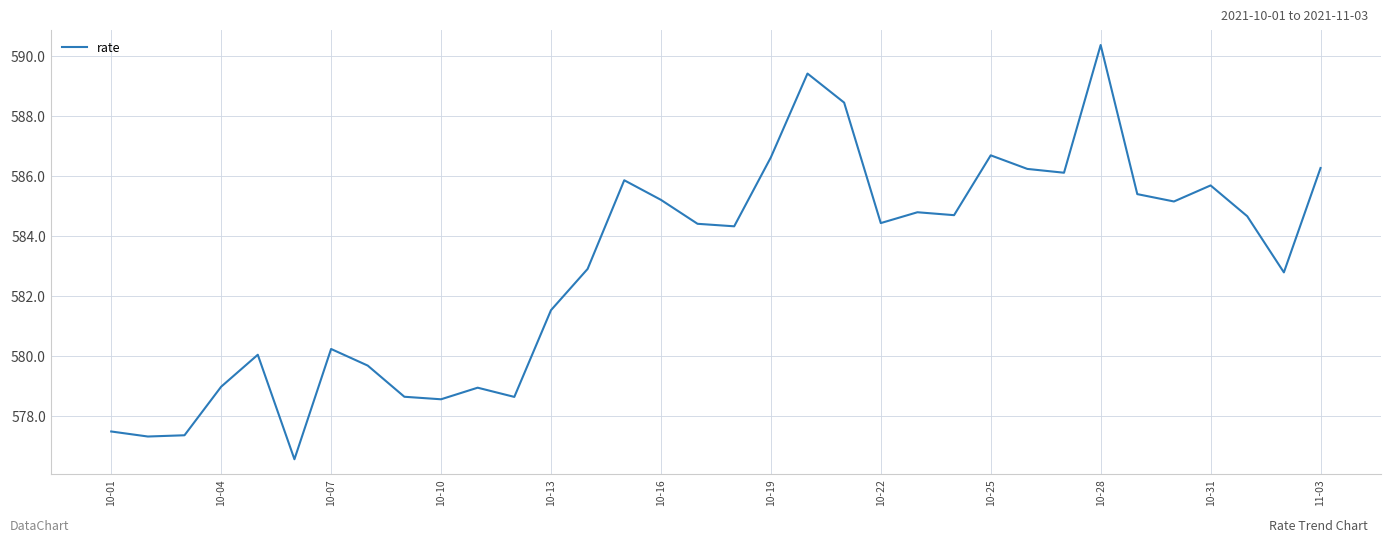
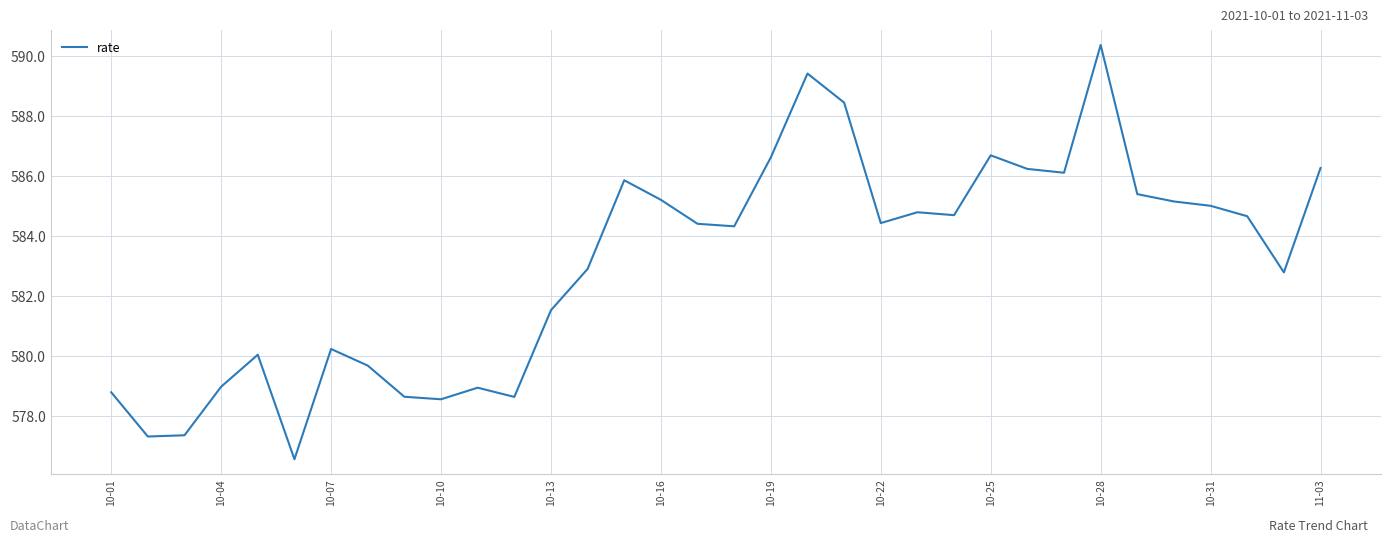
10-01: 577.5 -> 578.8
10-31: 585.7 -> 585.0
